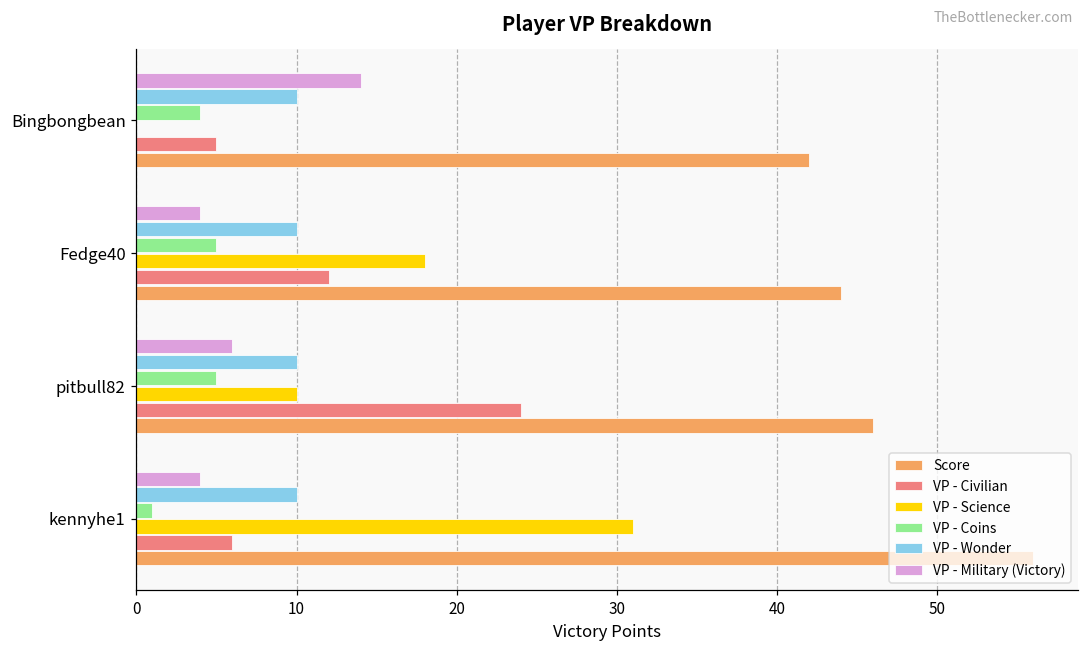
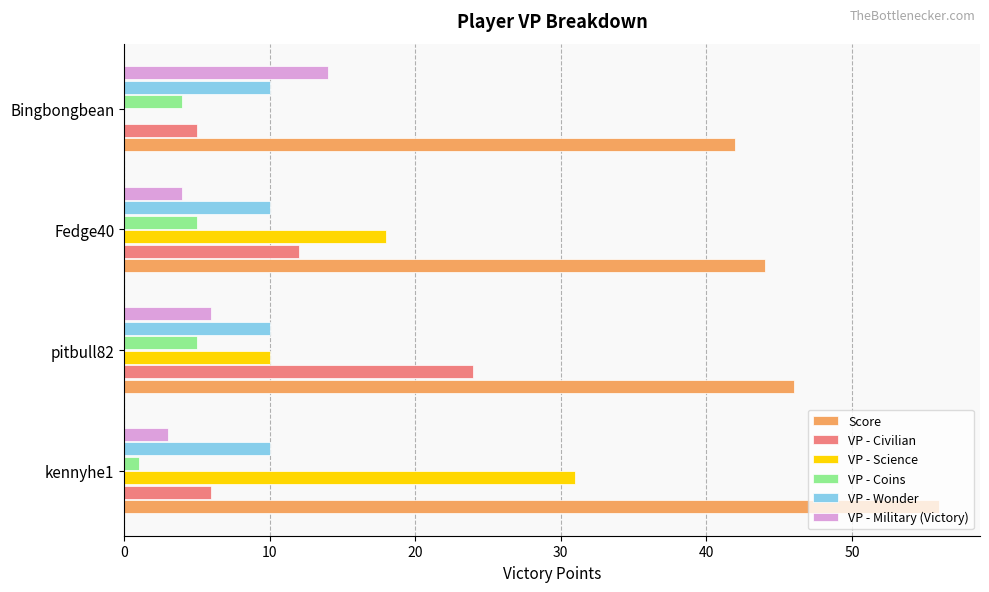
VP - Military (Victory), kennyhe1: 4 -> 3
